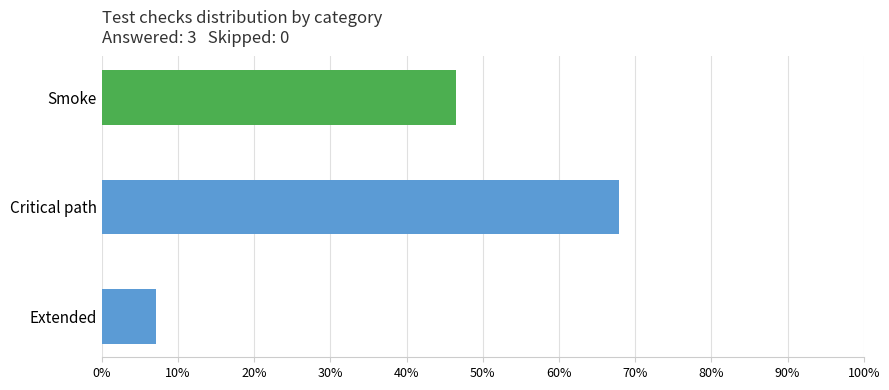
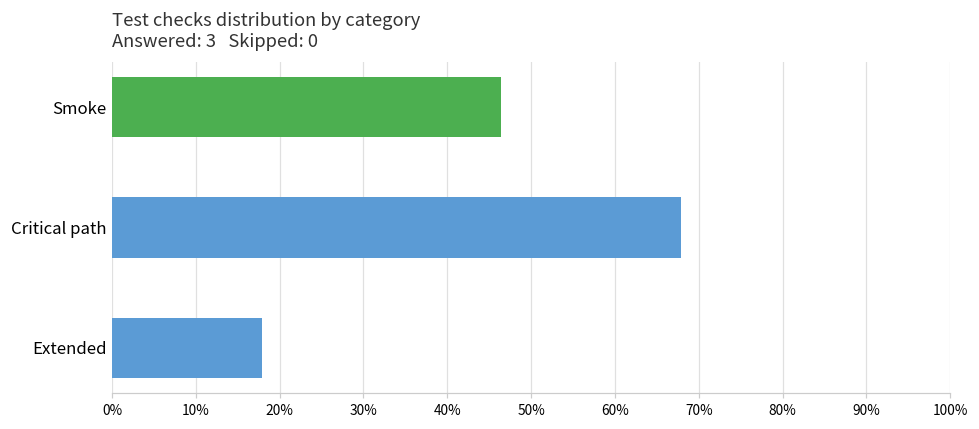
Extended: 7% -> 18%
